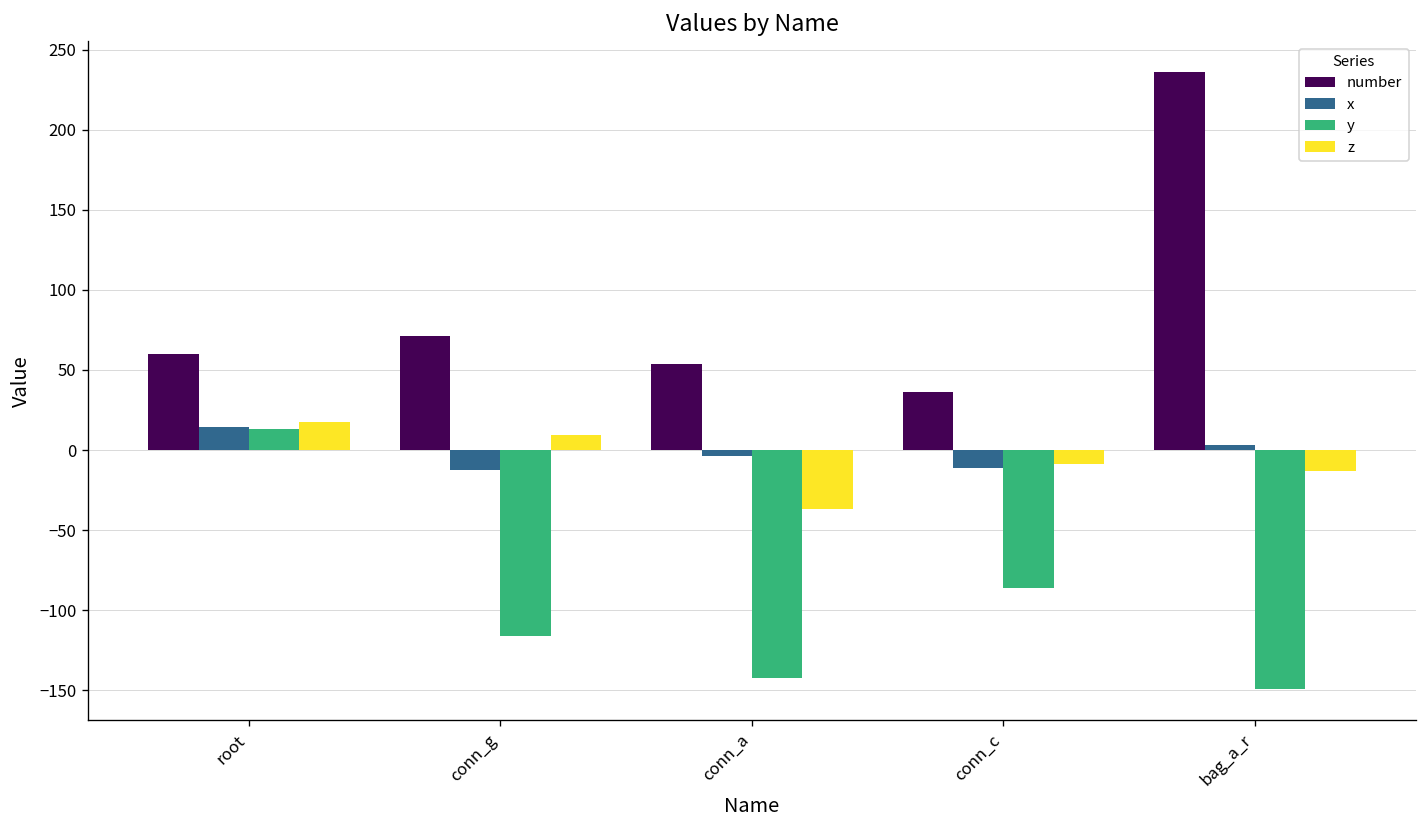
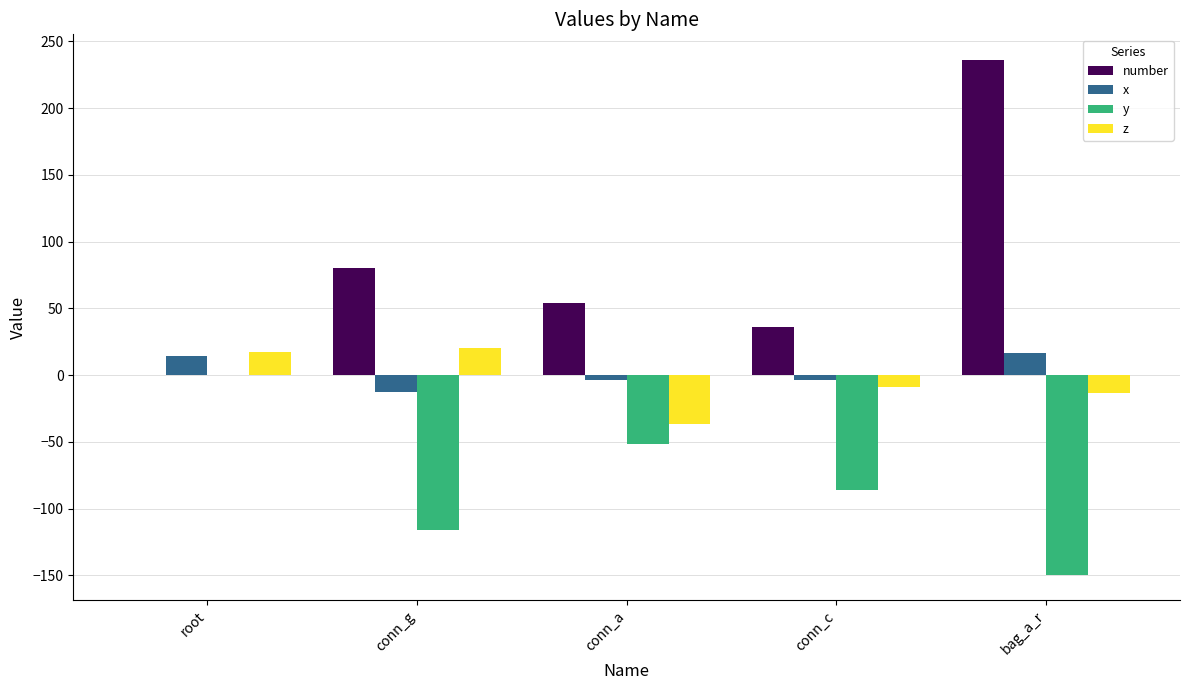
number, root: 60 -> 0
y, root: 13 -> 0
number, conn_g: 71 -> 80
z, conn_g: 10 -> 20
y, conn_a: -142 -> -52
x, conn_c: -11 -> -4
x, bag_a_r: 3 -> 16
